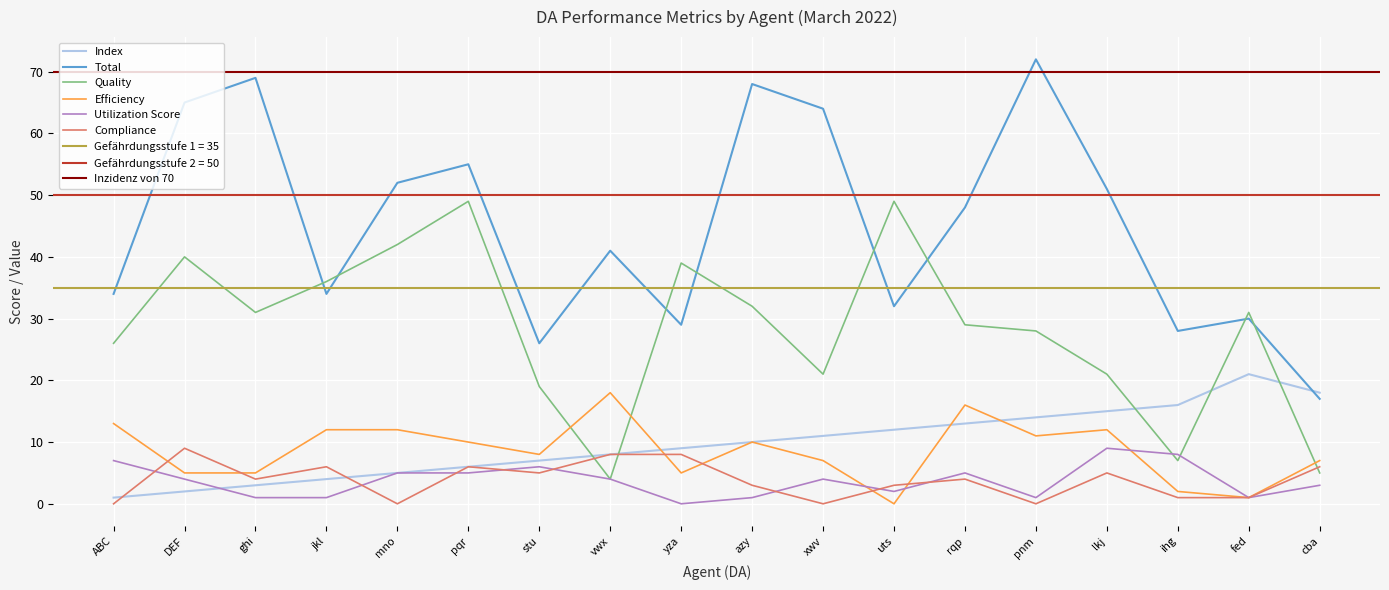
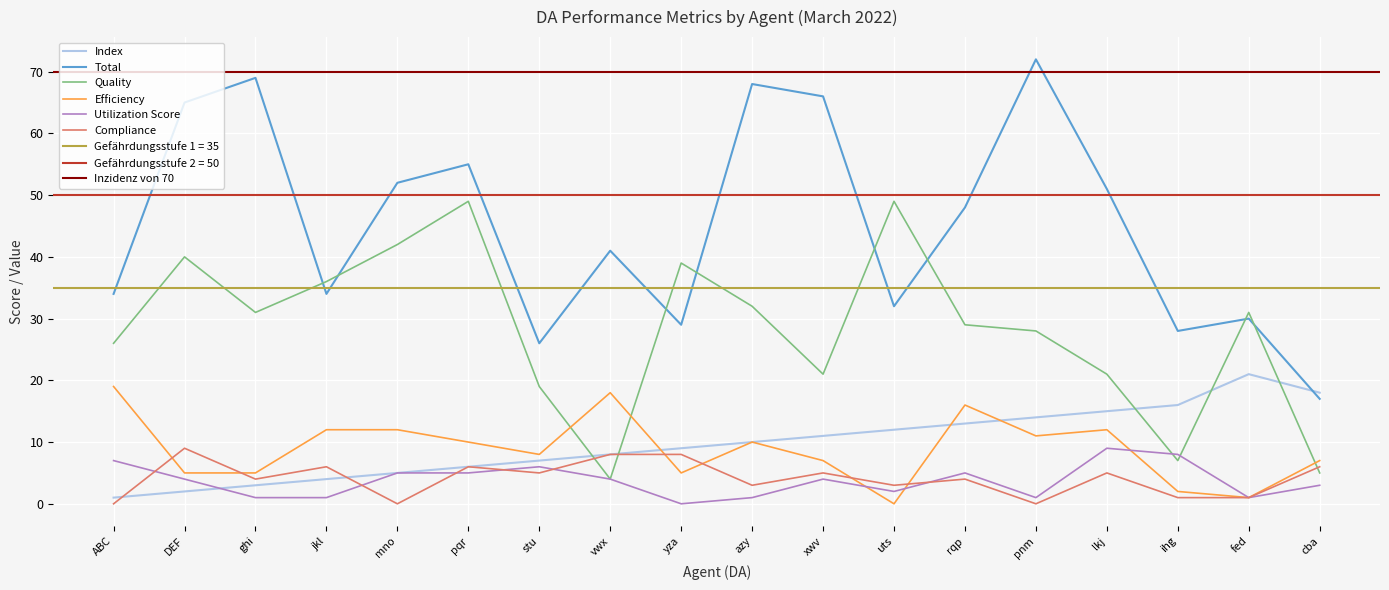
Efficiency, ABC: 13 -> 19
Total, xwv: 64 -> 66
Compliance, xwv: 0 -> 5
